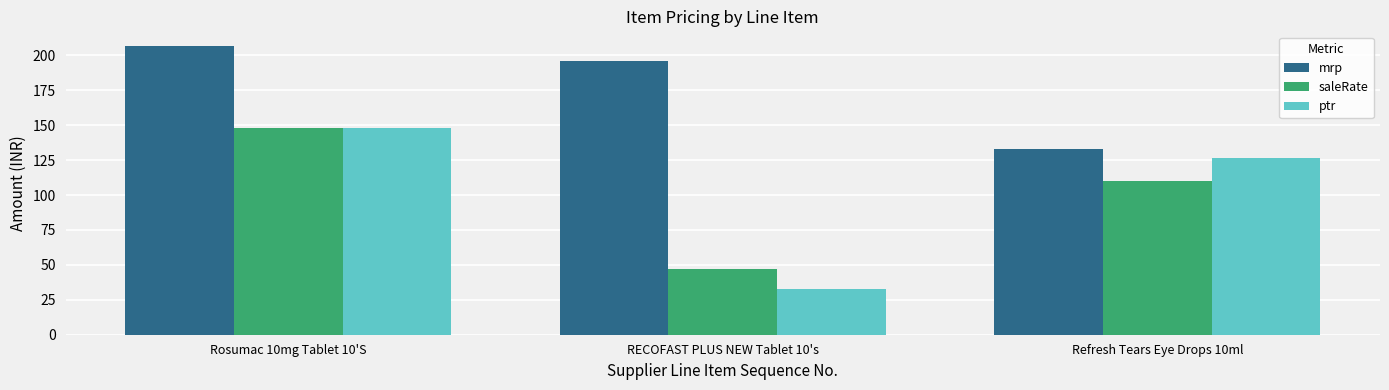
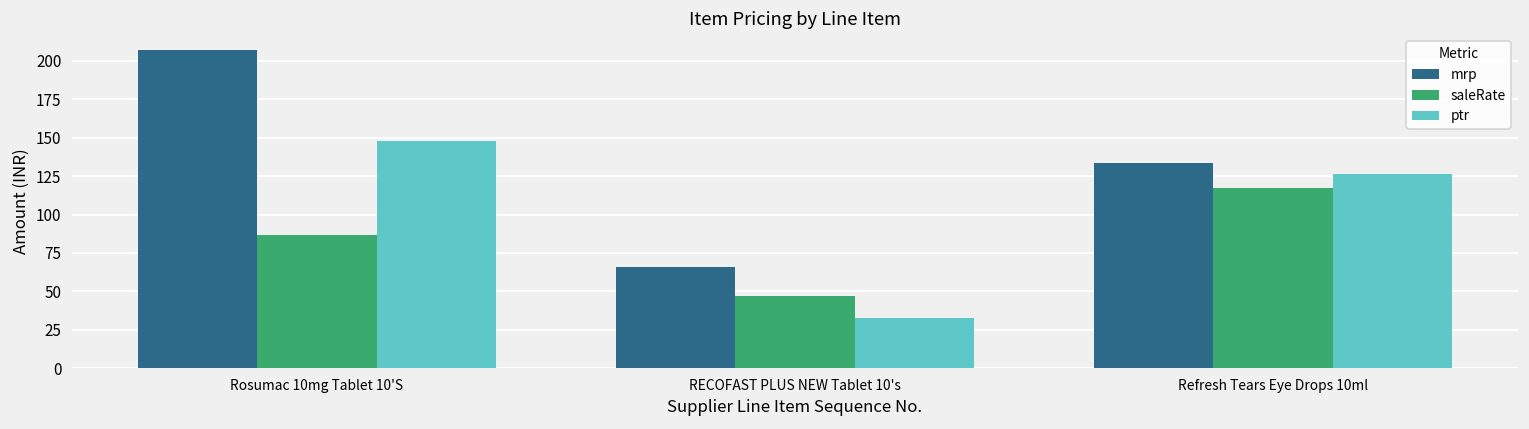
saleRate, Rosumac 10mg Tablet 10'S: 148 -> 87
mrp, RECOFAST PLUS NEW Tablet 10's: 196 -> 66
saleRate, Refresh Tears Eye Drops 10ml: 110 -> 117
